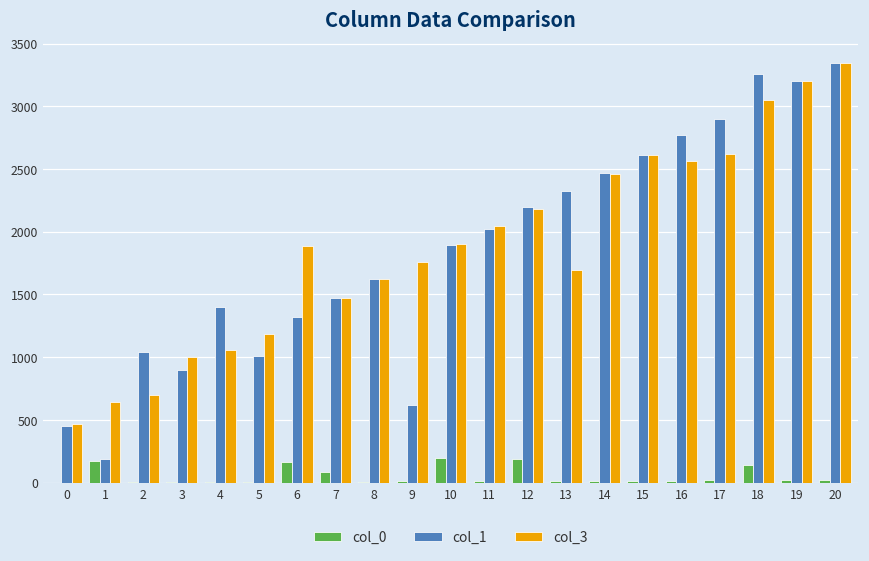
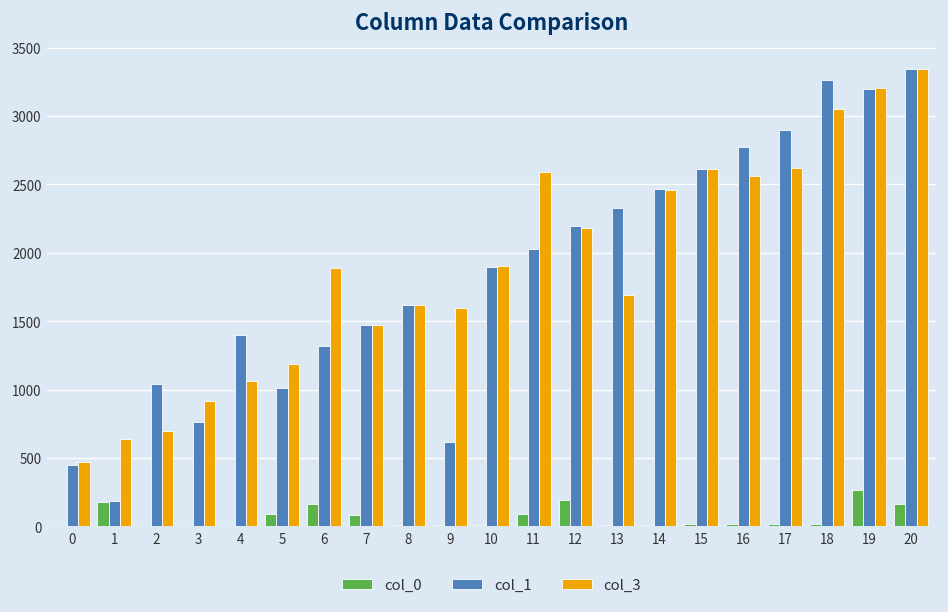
col_1, 3: 900 -> 760
col_3, 3: 1000 -> 920
col_0, 5: 10 -> 90
col_3, 9: 1760 -> 1590
col_0, 10: 200 -> 10
col_0, 11: 10 -> 90
col_3, 11: 2050 -> 2590
col_0, 18: 140 -> 20
col_0, 19: 20 -> 260
col_0, 20: 20 -> 160
